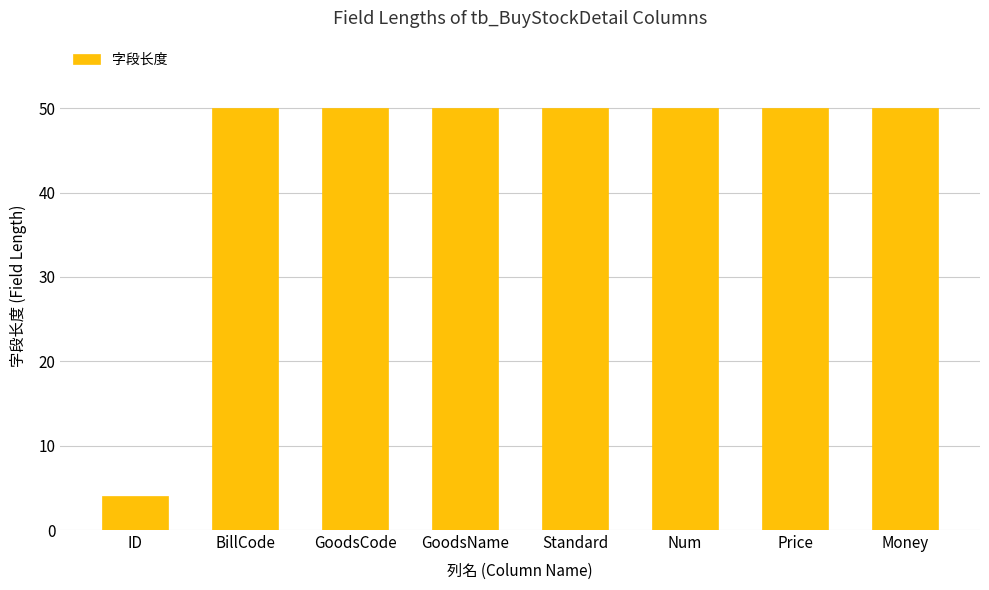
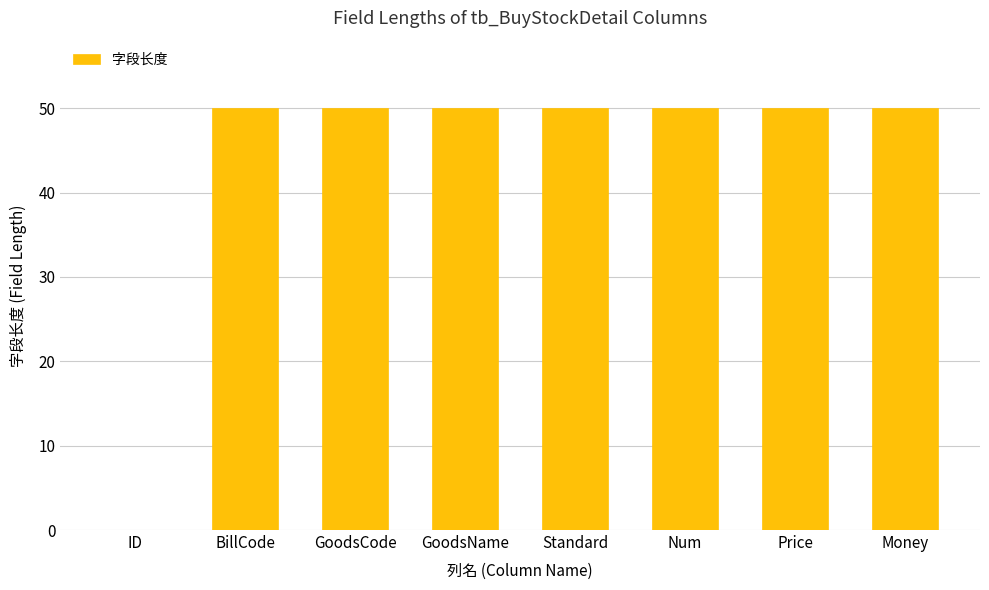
ID: 4 -> 0
